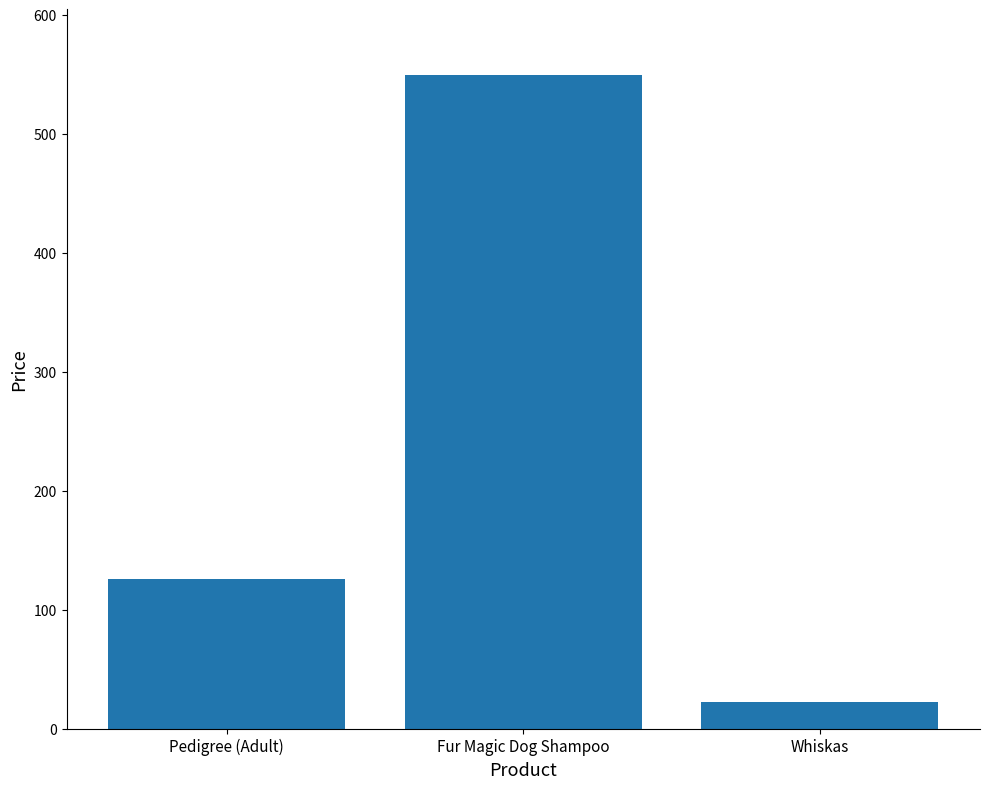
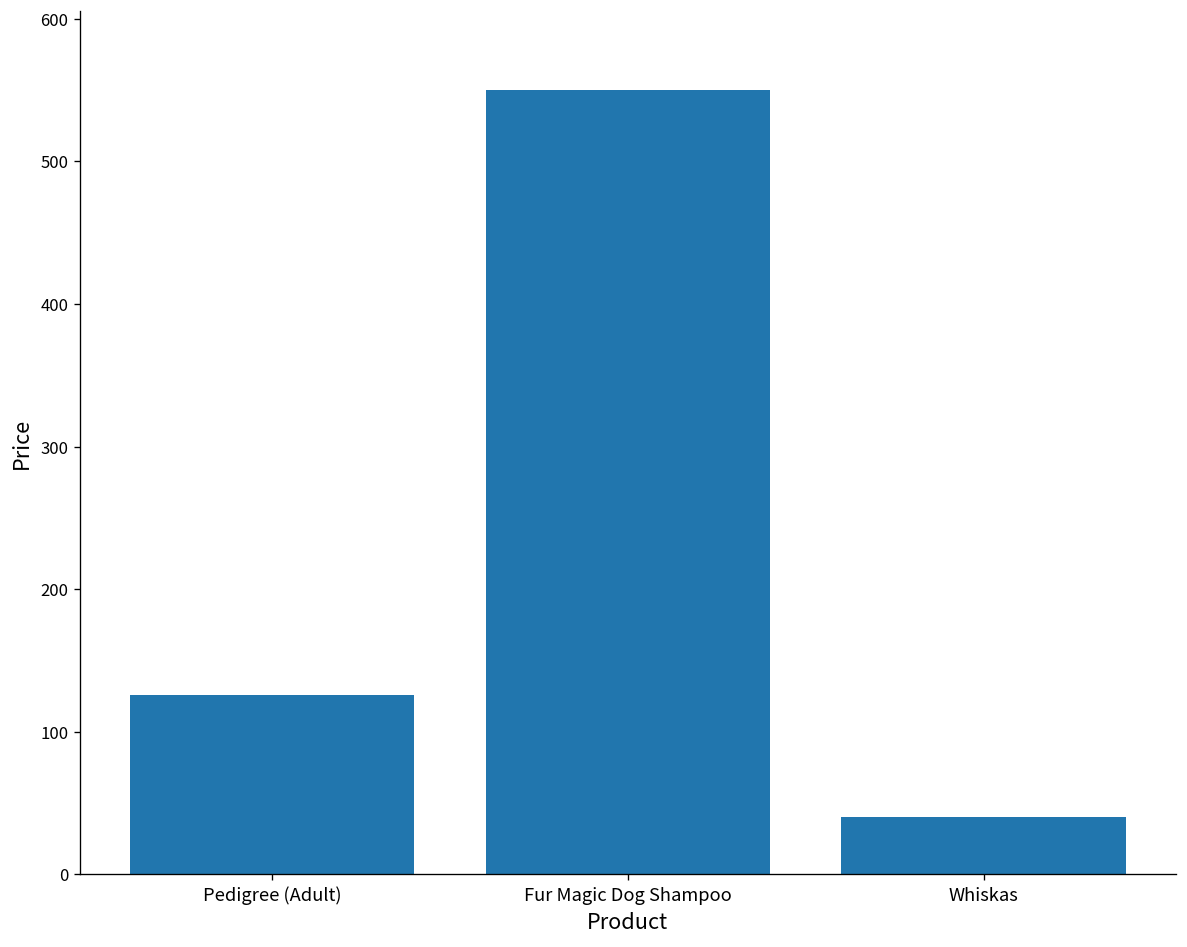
Whiskas: 22 -> 40
